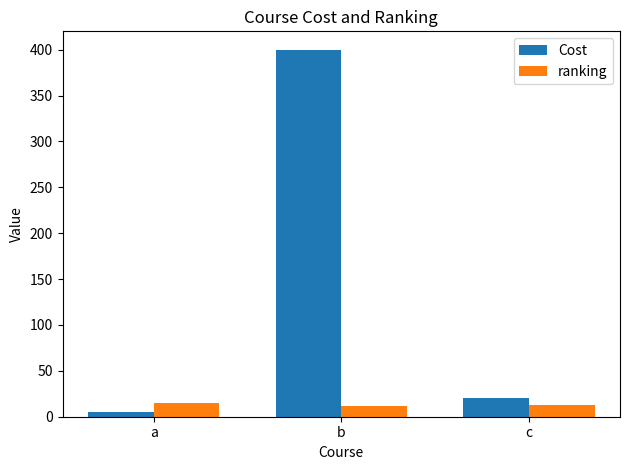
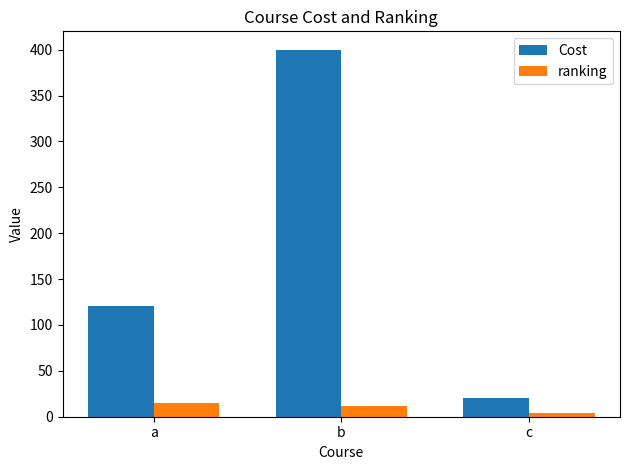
Cost, a: 10 -> 120
ranking, c: 10 -> 0
